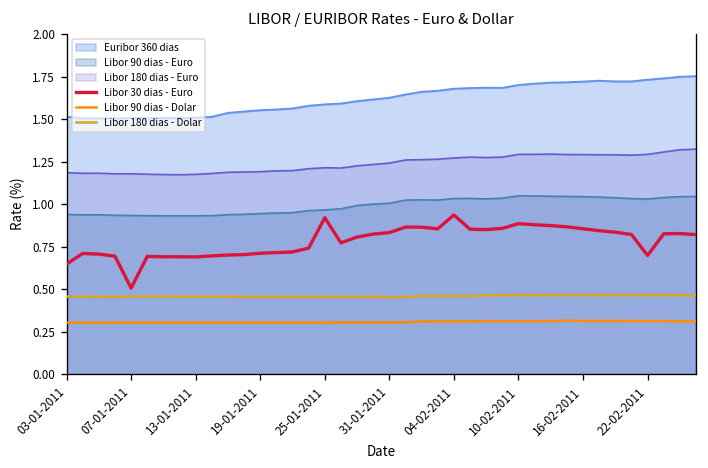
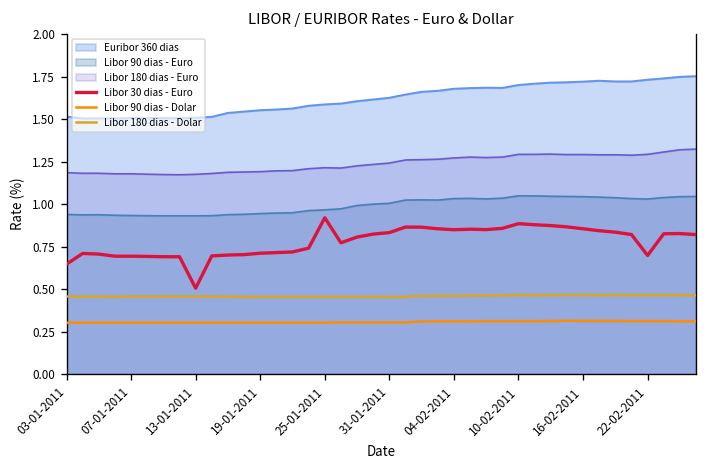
Libor 30 dias - Euro, 07-01-2011: 0.51 -> 0.69
Libor 30 dias - Euro, 13-01-2011: 0.69 -> 0.51
Libor 30 dias - Euro, 04-02-2011: 0.94 -> 0.85
